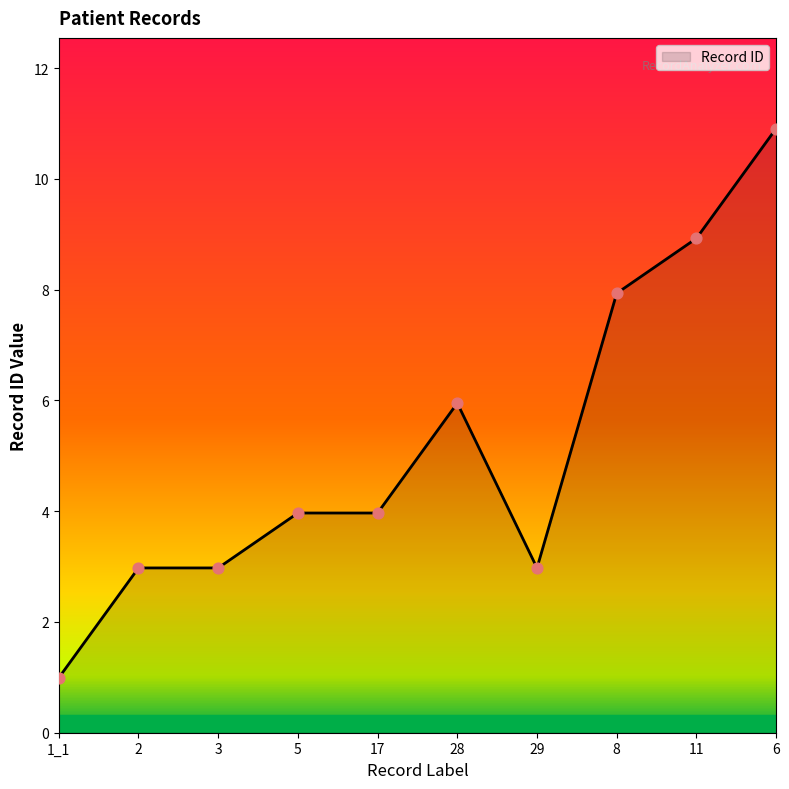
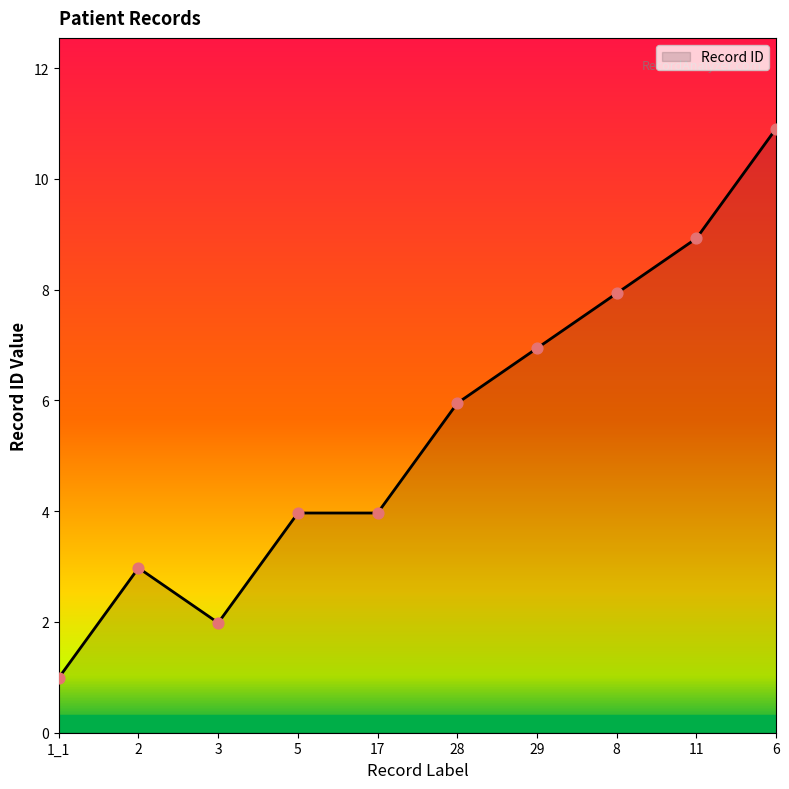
3: 3 -> 2
29: 3 -> 7
